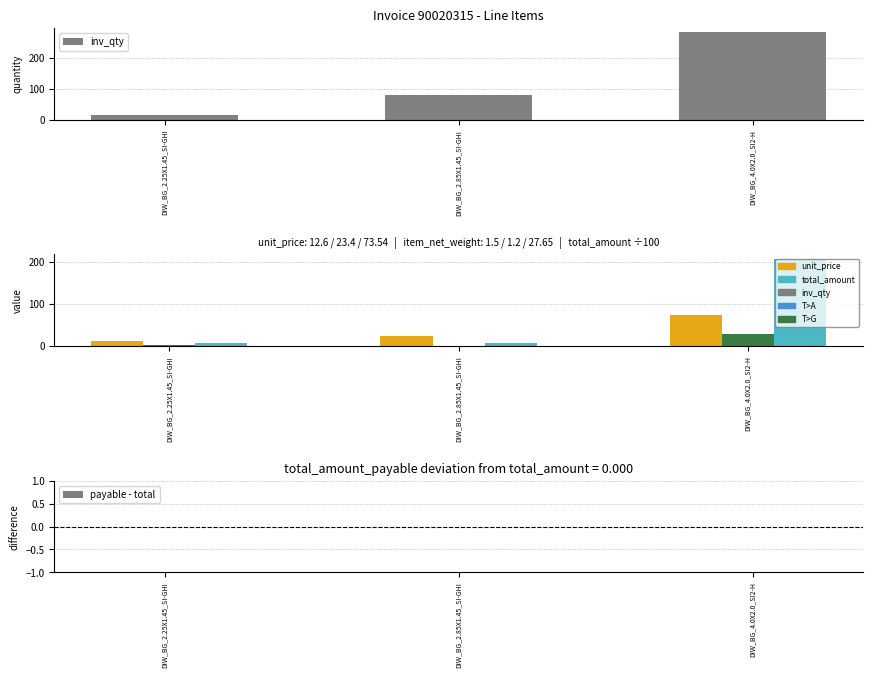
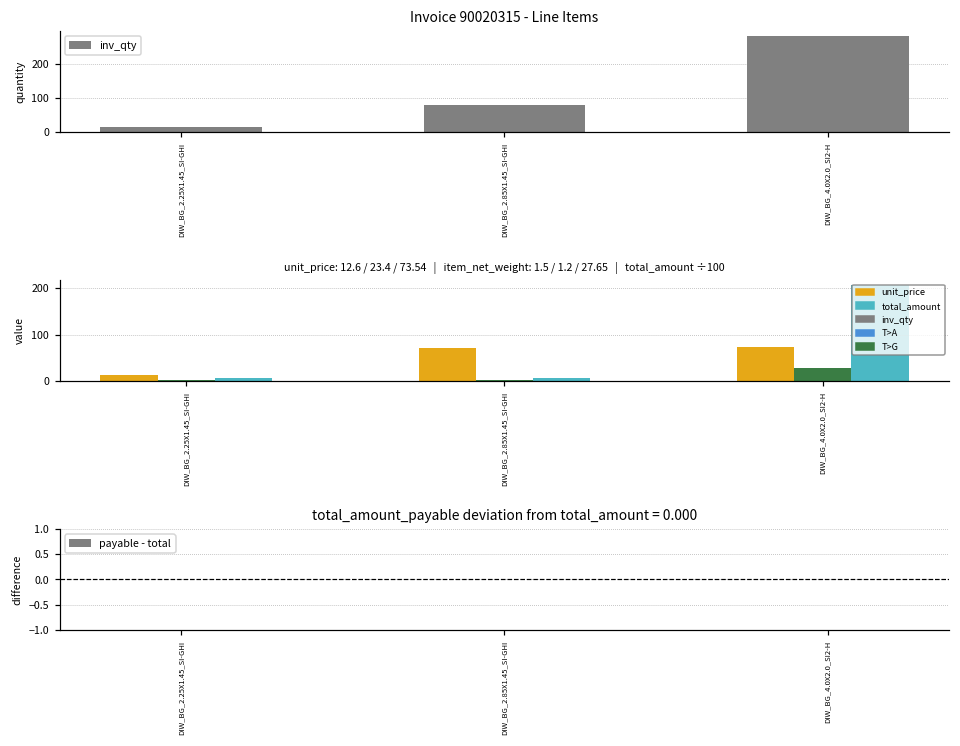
unit_price: 12.6 / 23.4 / 73.54 | item_net_weight: 1.5 / 1.2 / 27.65 | total_amount ÷100, unit_price, DIW_BG_2.85X1.45_SI-GHI: 20 -> 70
